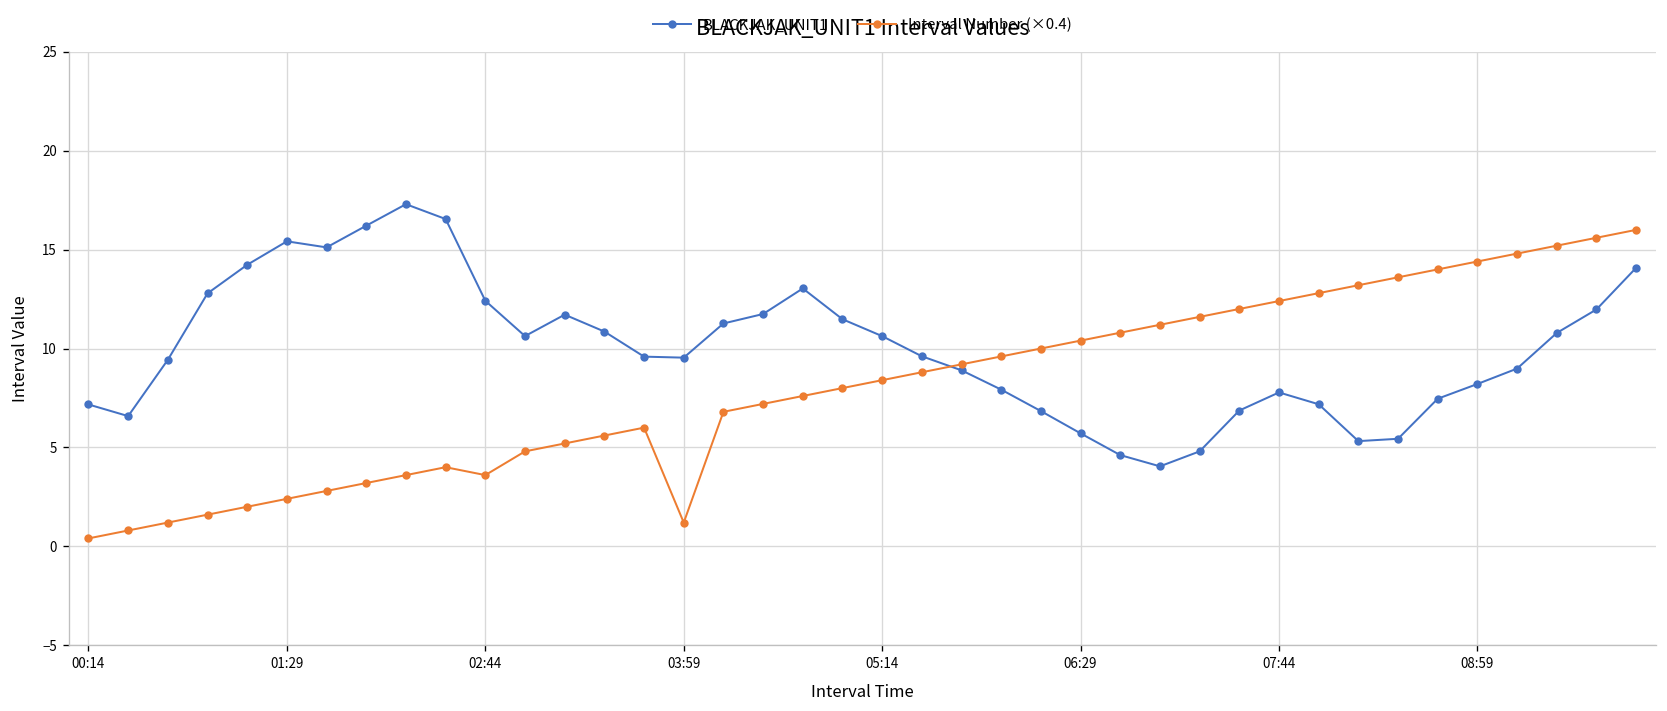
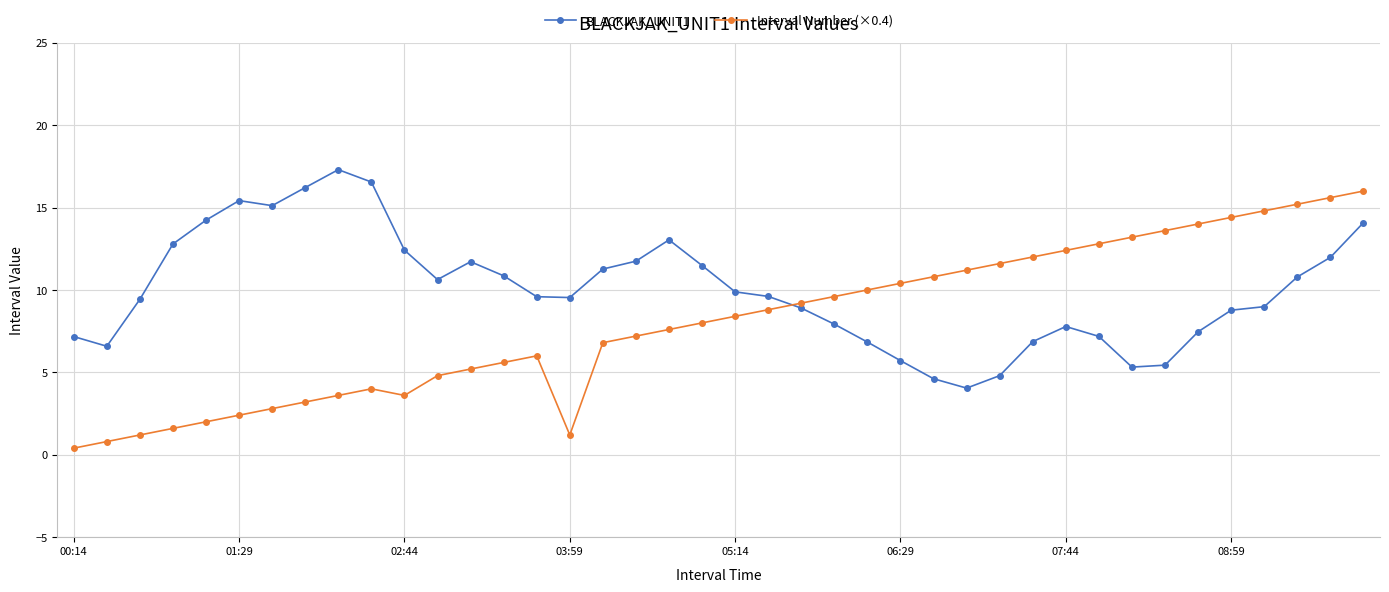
BLACKJAK_UNIT1, 05:14: 10.6 -> 9.9
BLACKJAK_UNIT1, 08:59: 8.2 -> 8.8
